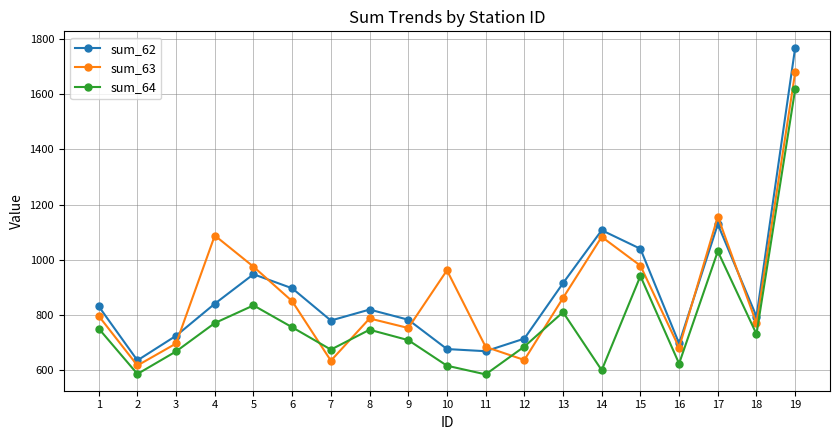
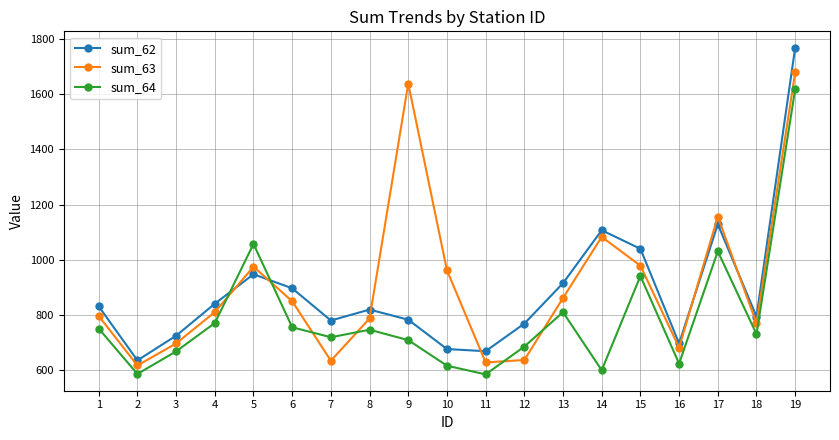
sum_63, 4: 1090 -> 810
sum_64, 5: 830 -> 1060
sum_64, 7: 670 -> 720
sum_63, 9: 750 -> 1640
sum_63, 11: 680 -> 630
sum_62, 12: 710 -> 770
